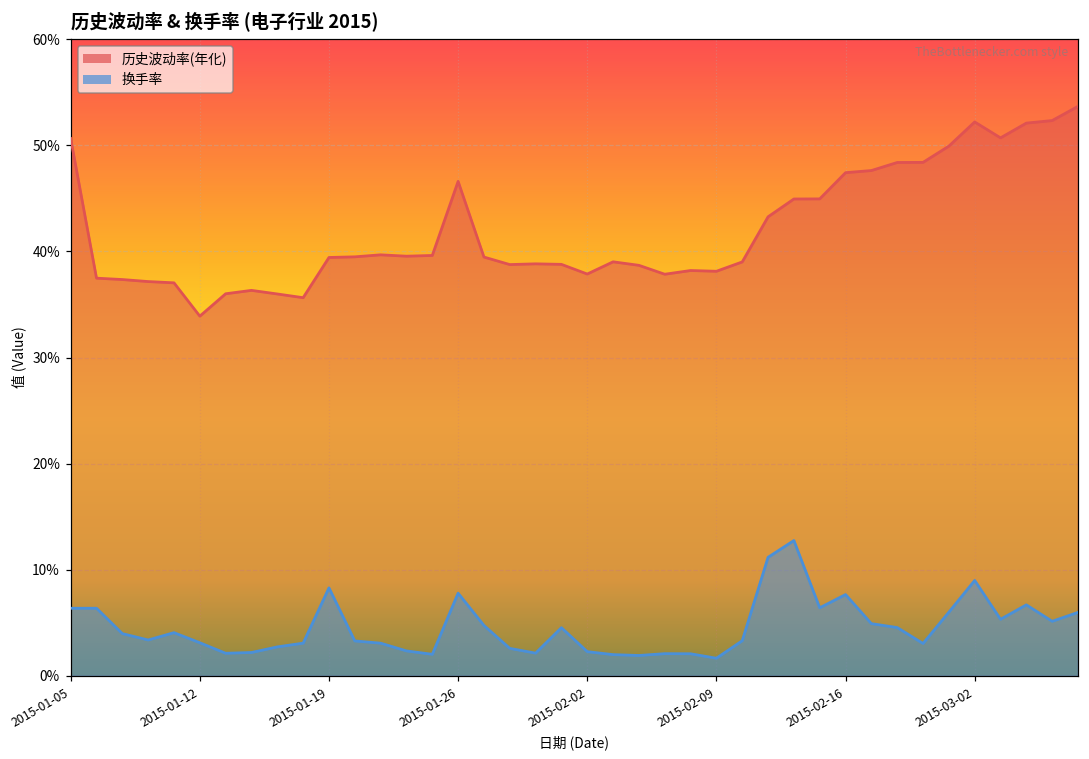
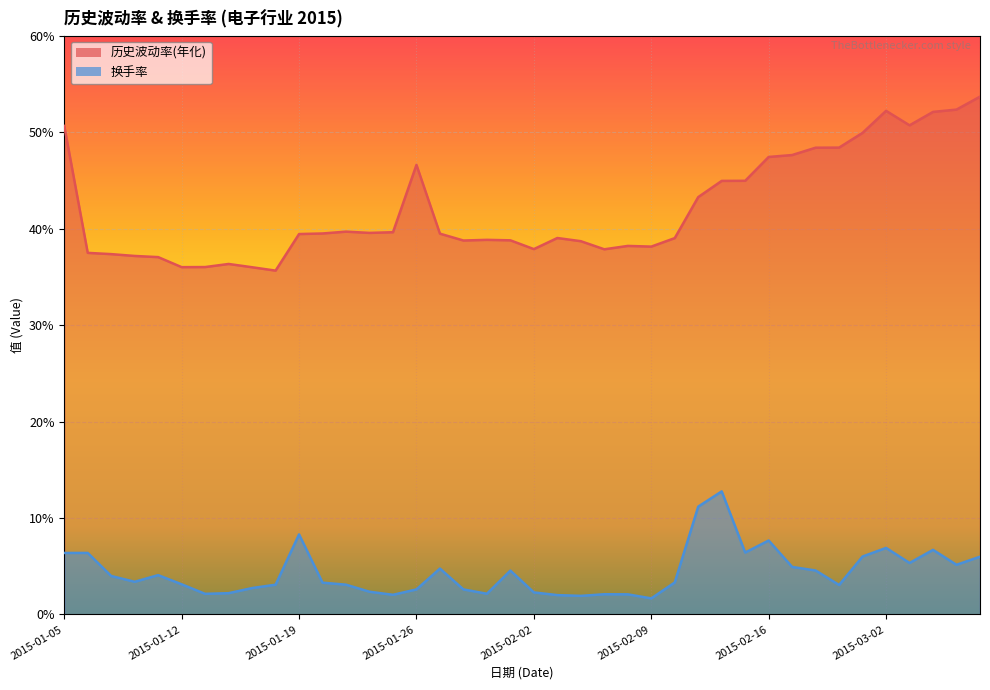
历史波动率(年化), 2015-01-12: 34% -> 36%
换手率, 2015-01-26: 8% -> 3%
换手率, 2015-03-02: 9% -> 7%
